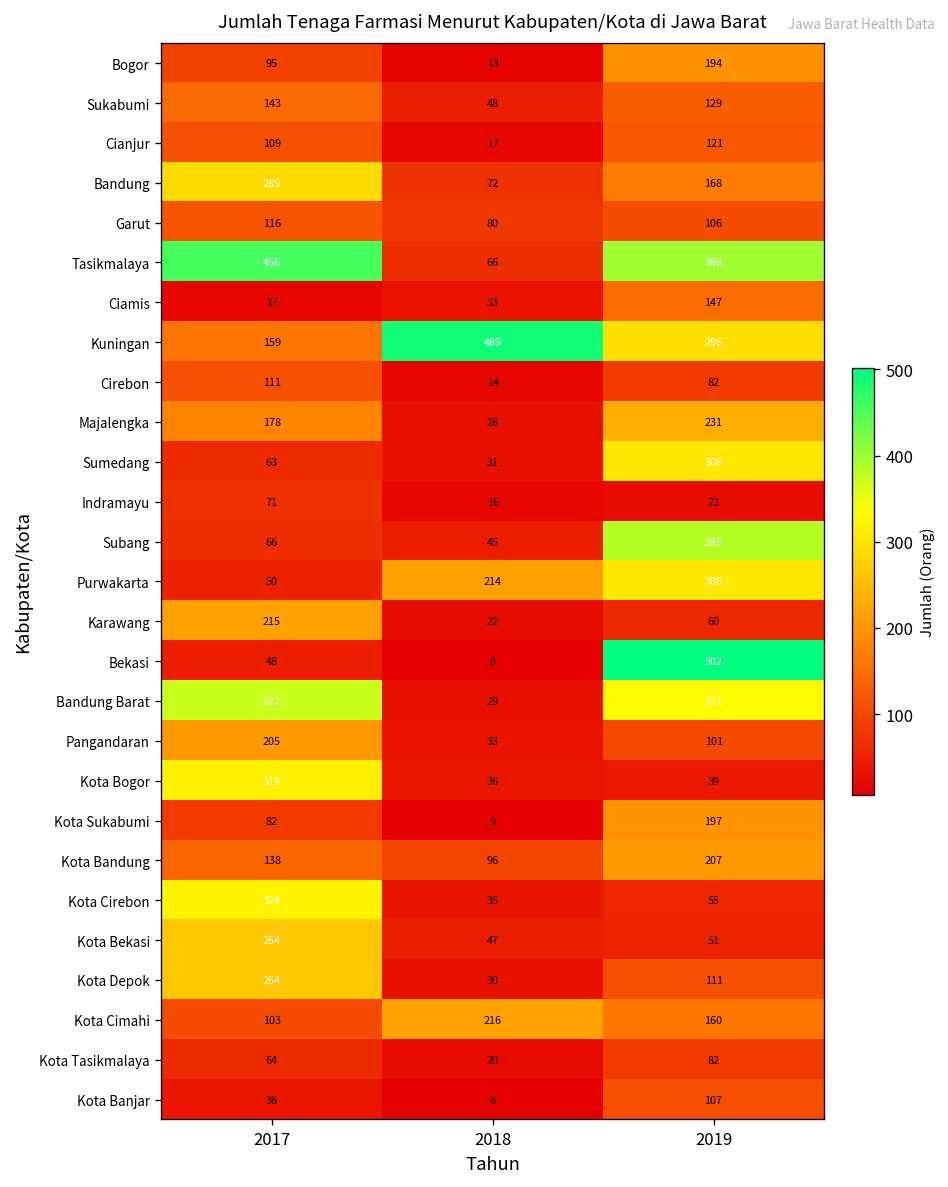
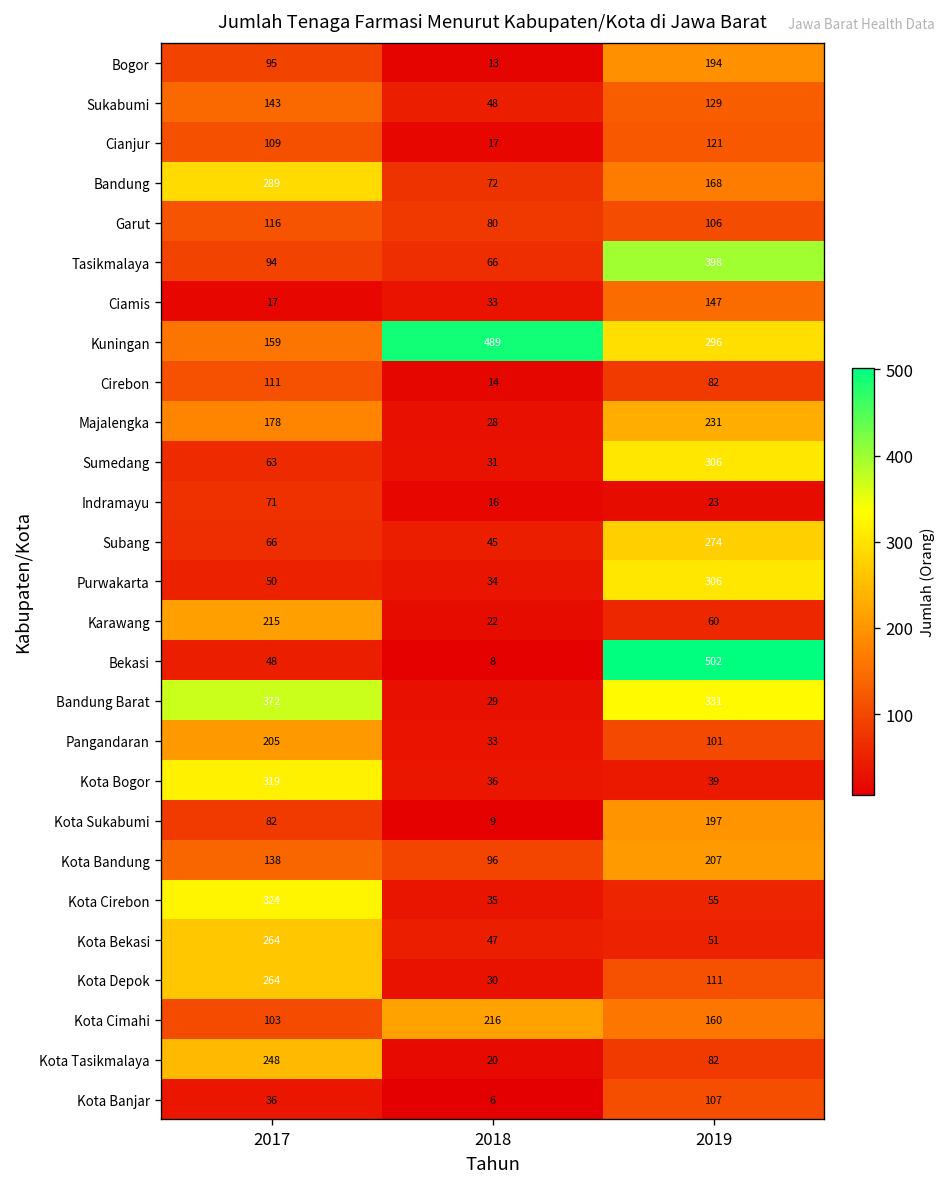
Tasikmalaya, 2017: 456 -> 94
Subang, 2019: 385 -> 274
Purwakarta, 2018: 214 -> 34
Kota Tasikmalaya, 2017: 64 -> 248
